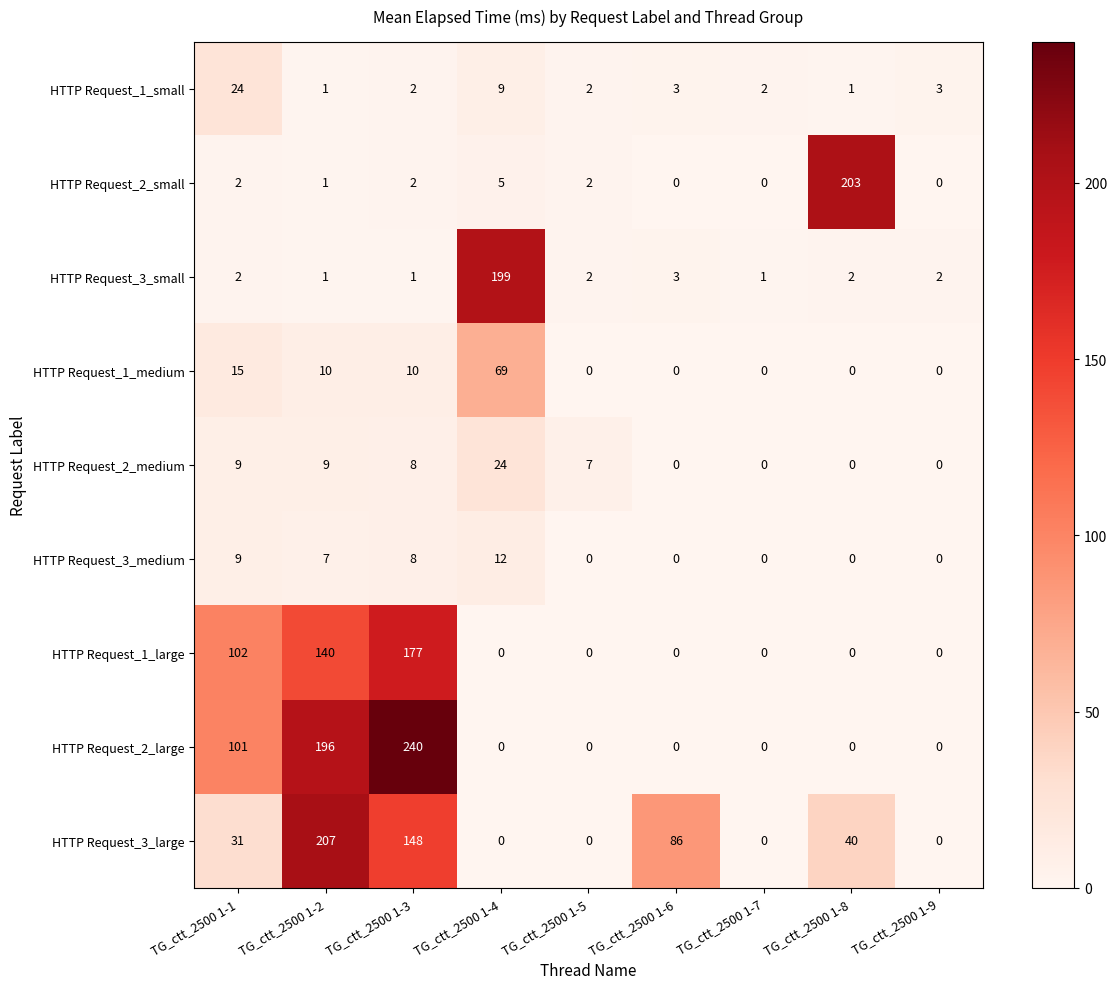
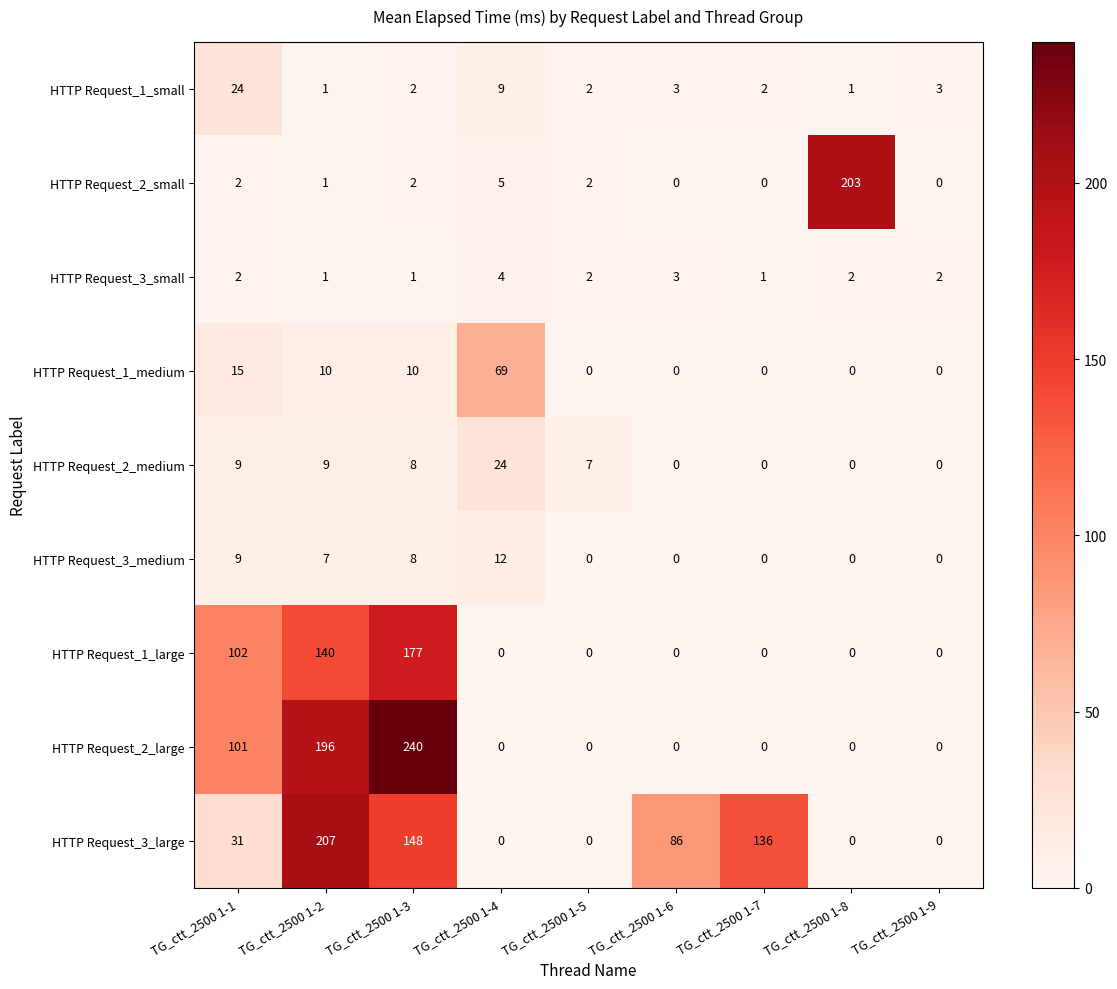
HTTP Request_3_small, TG_ctt_2500 1-4: 199 -> 4
HTTP Request_3_large, TG_ctt_2500 1-7: 0 -> 136
HTTP Request_3_large, TG_ctt_2500 1-8: 40 -> 0
